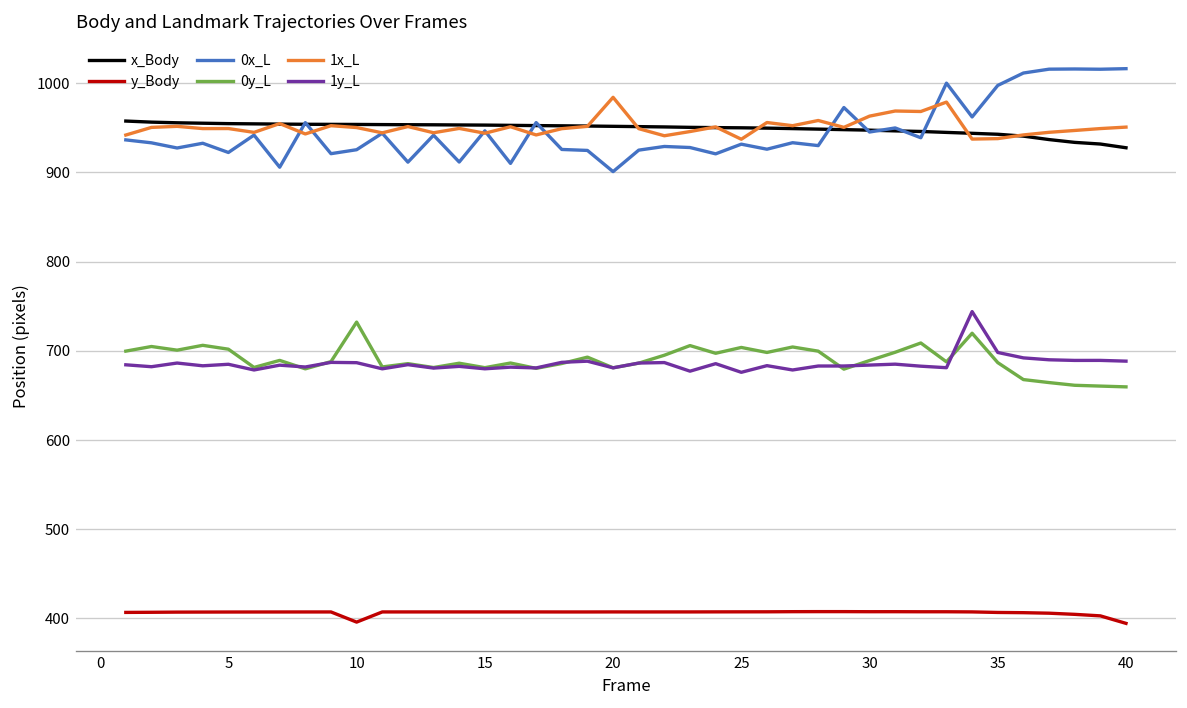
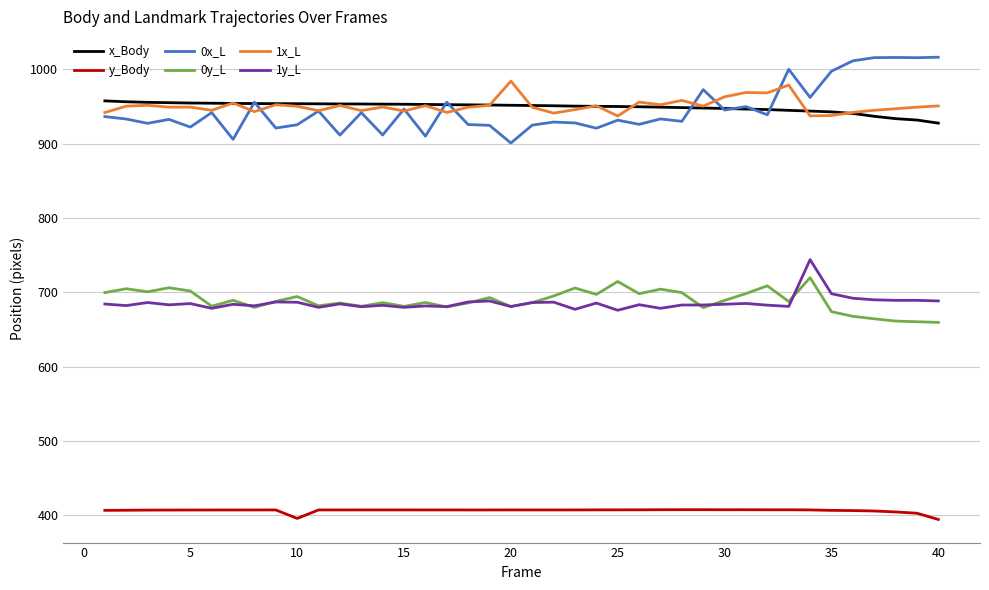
0y_L, 10: 730 -> 690
0y_L, 25: 700 -> 710
0y_L, 35: 690 -> 670
